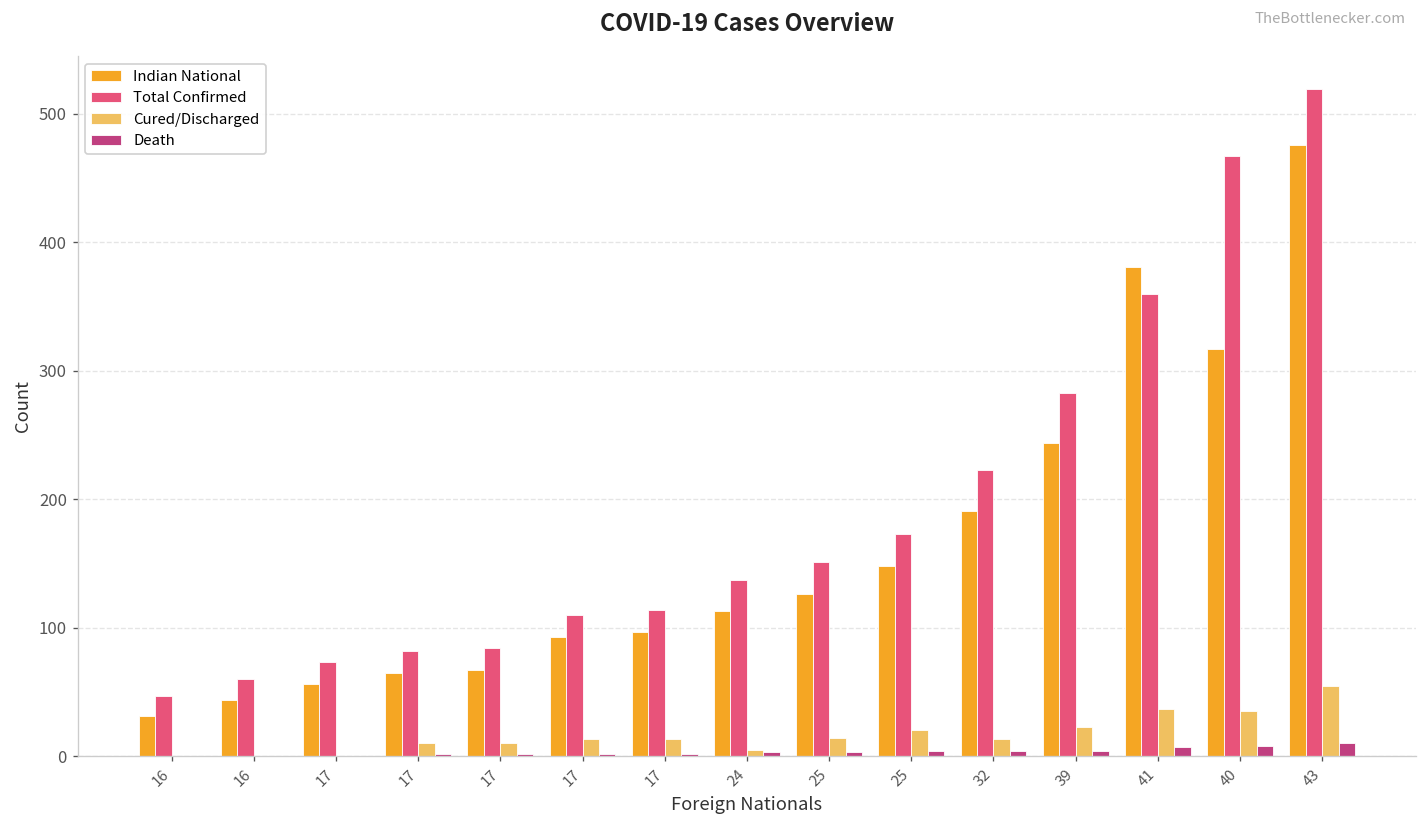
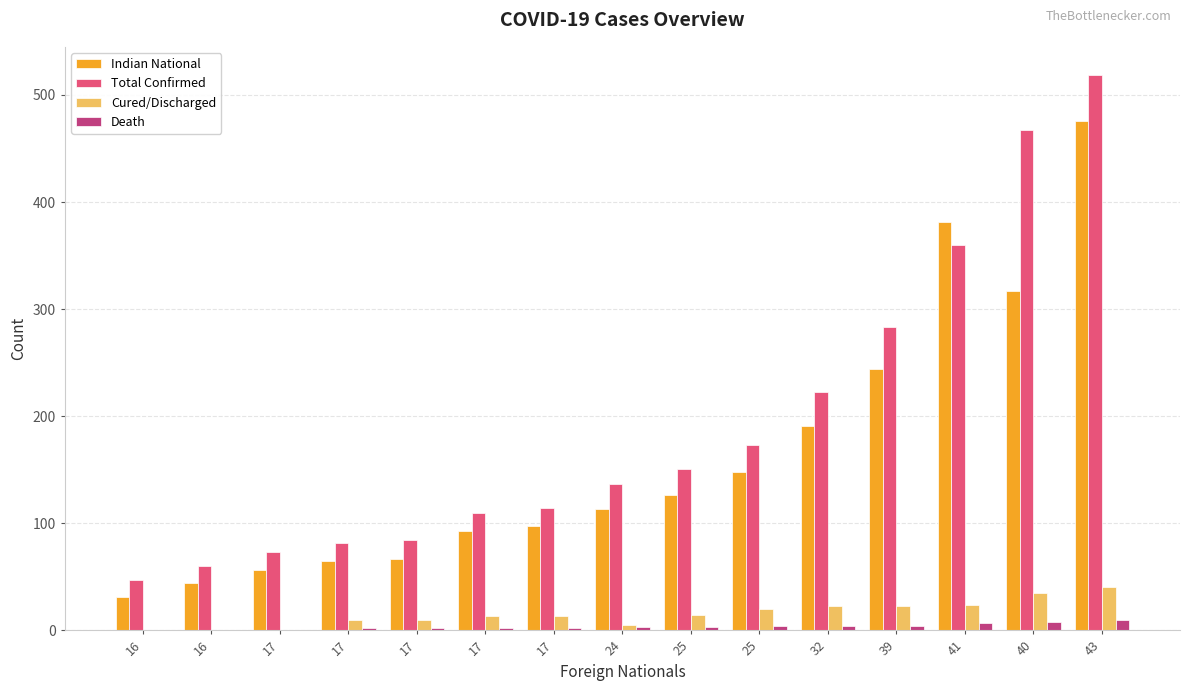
Cured/Discharged, 32: 13 -> 23
Cured/Discharged, 41: 37 -> 24
Cured/Discharged, 43: 55 -> 40
